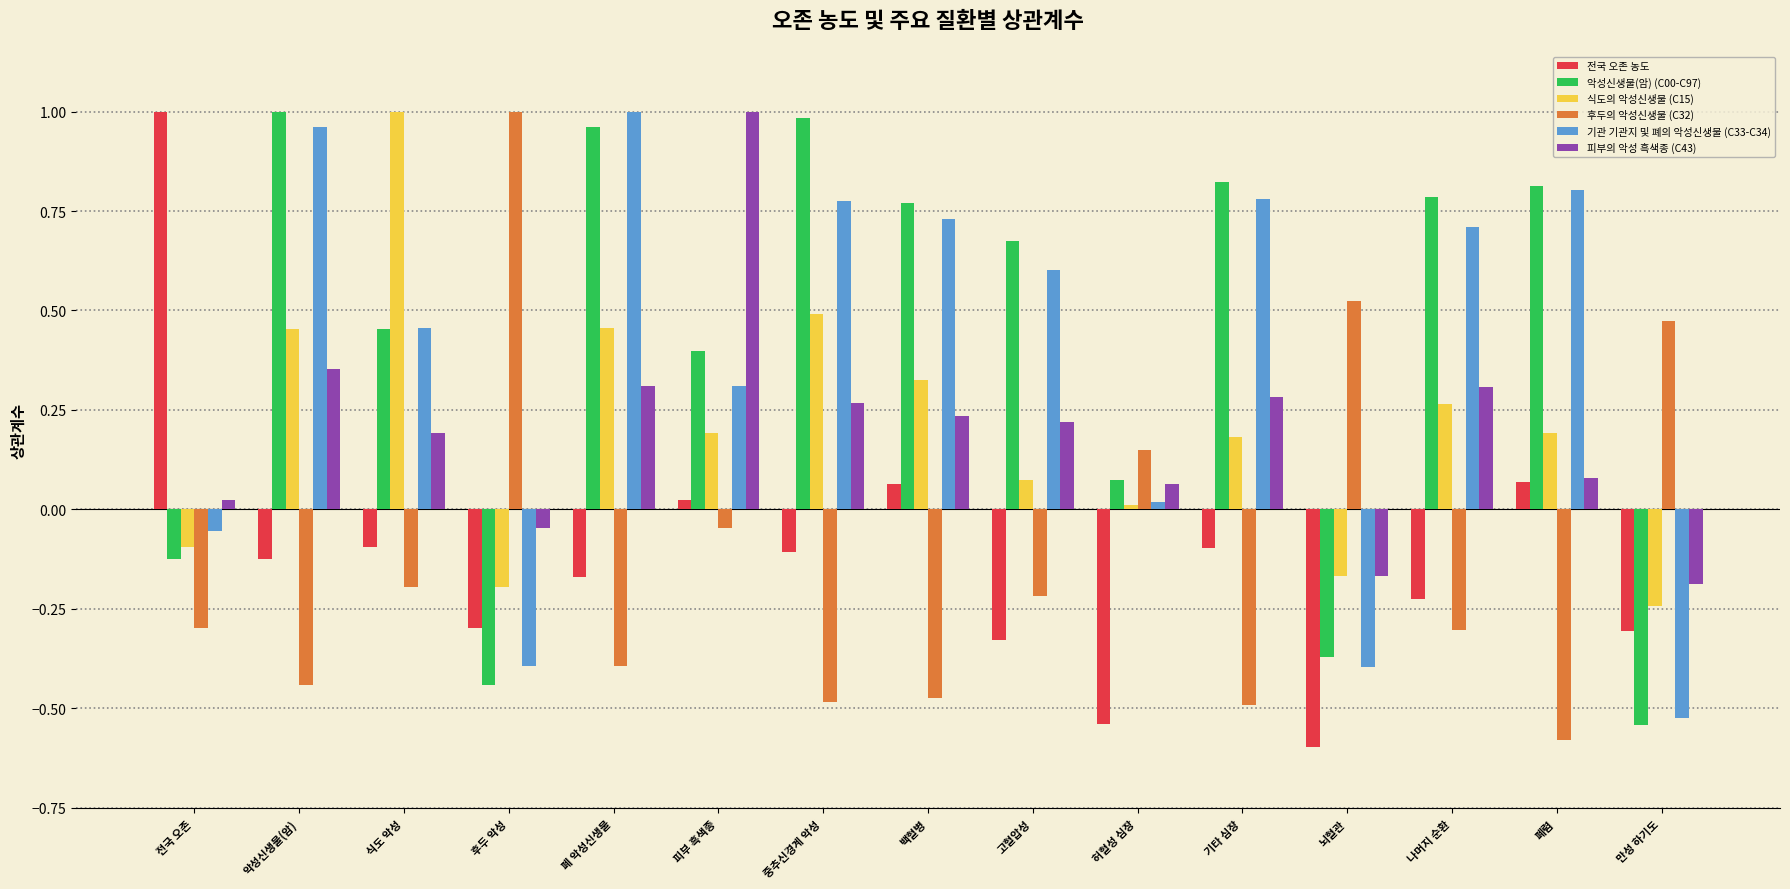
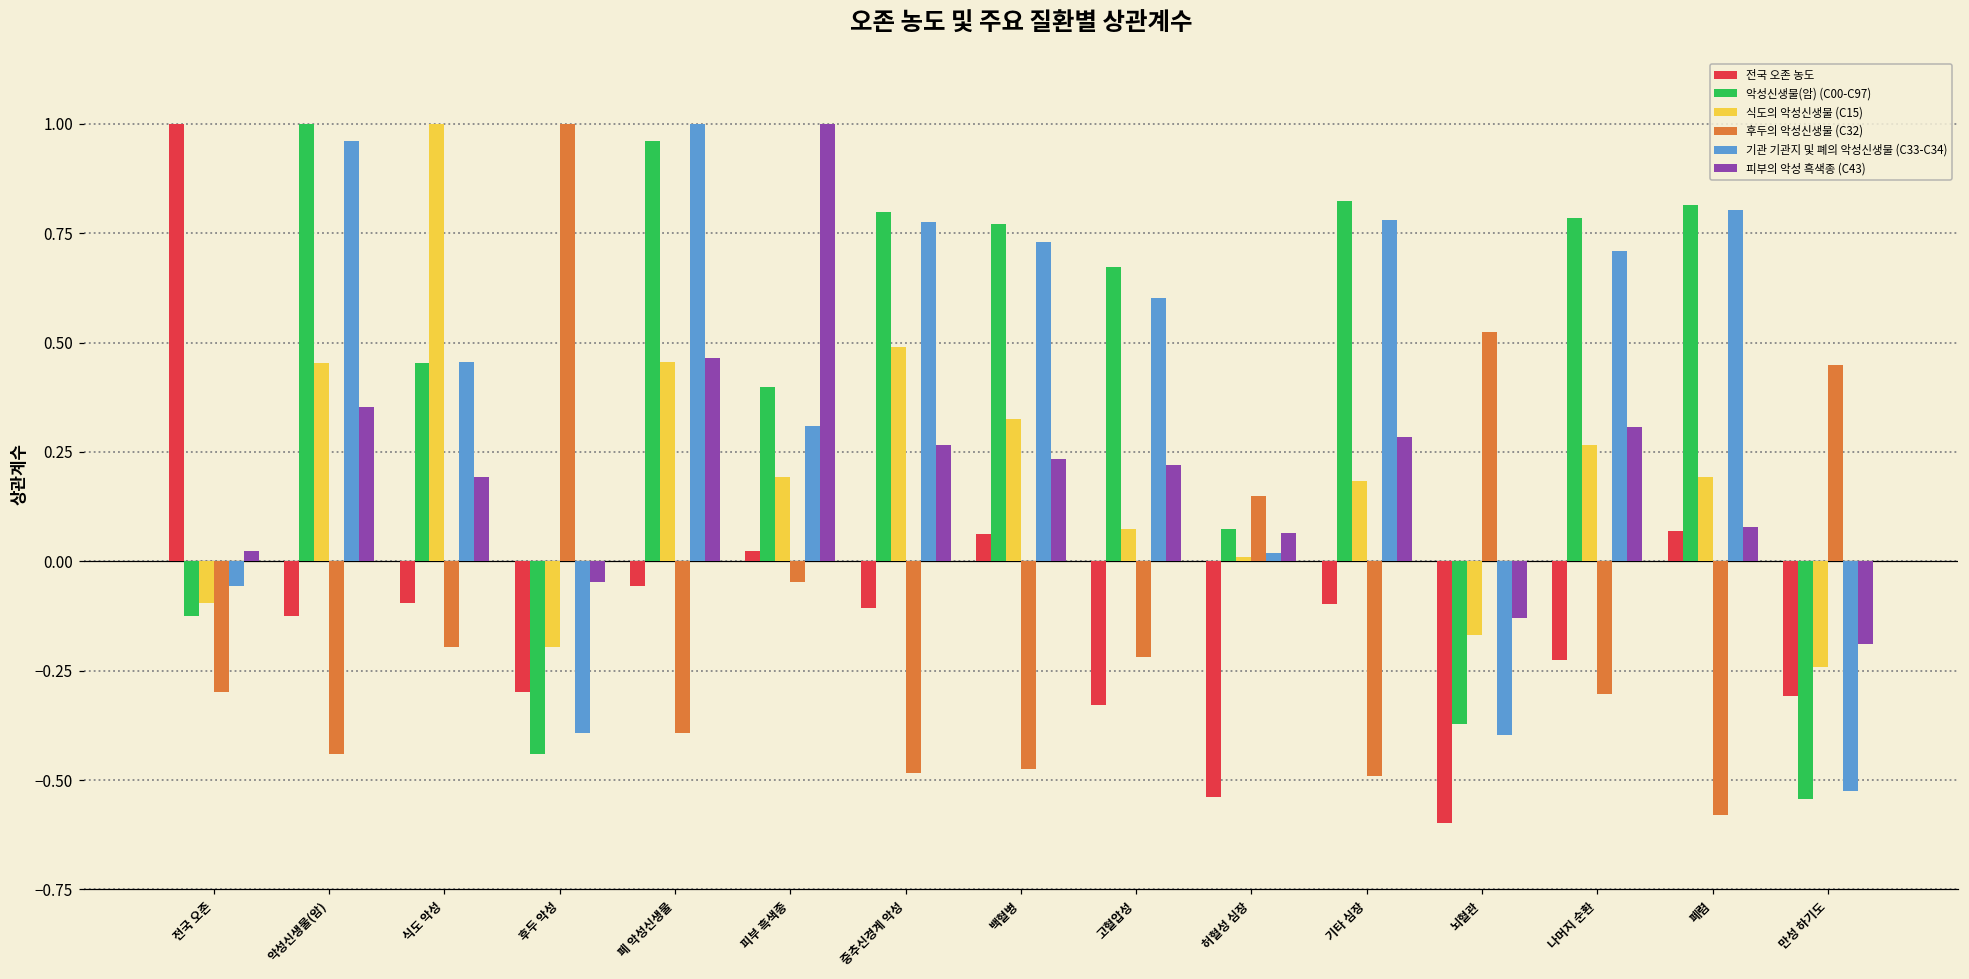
전국 오존 농도, 폐 악성신생물: -0.17 -> -0.06
피부의 악성 흑색종 (C43), 폐 악성신생물: 0.31 -> 0.47
악성신생물(암) (C00-C97), 중추신경계 악성: 0.98 -> 0.80
피부의 악성 흑색종 (C43), 뇌혈관: -0.17 -> -0.13
후두의 악성신생물 (C32), 만성 하기도: 0.47 -> 0.45
